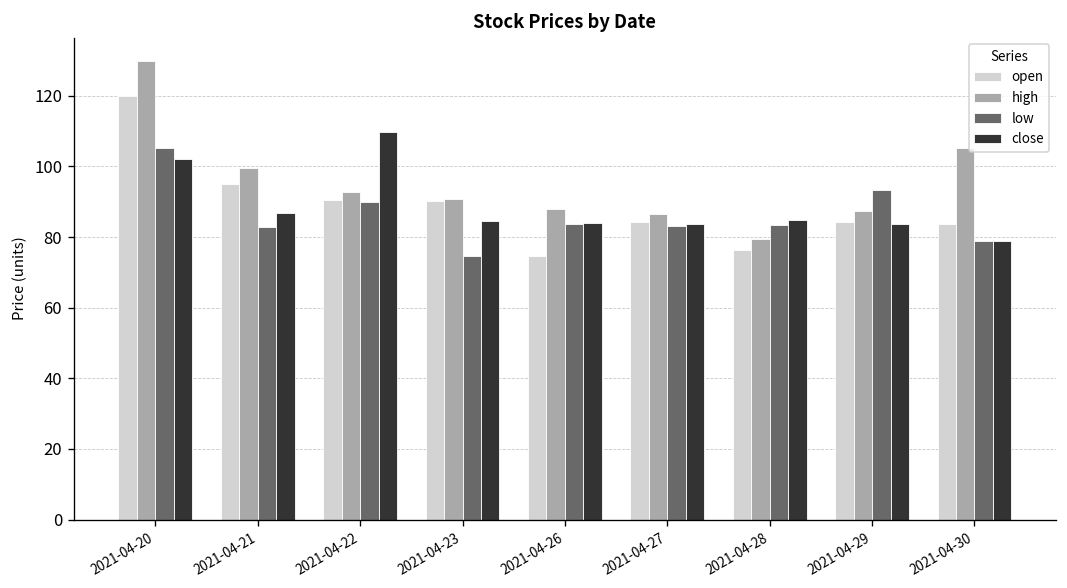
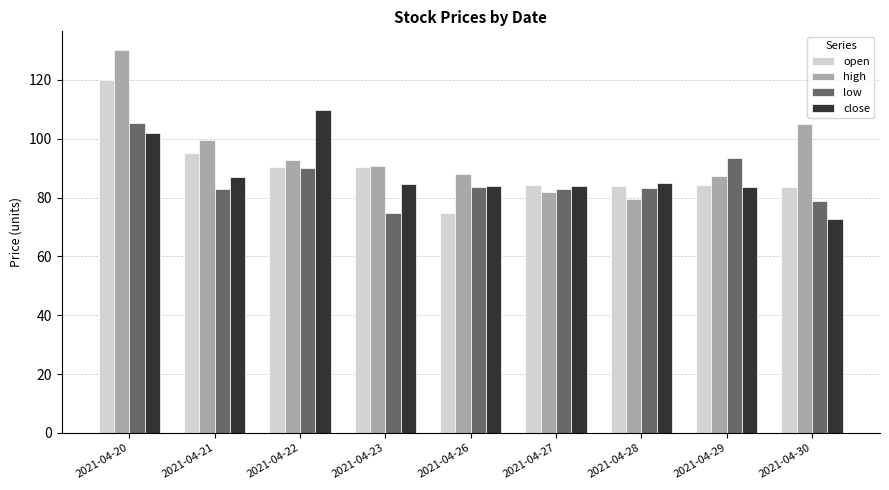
high, 2021-04-27: 87 -> 82
open, 2021-04-28: 76 -> 84
close, 2021-04-30: 79 -> 73
